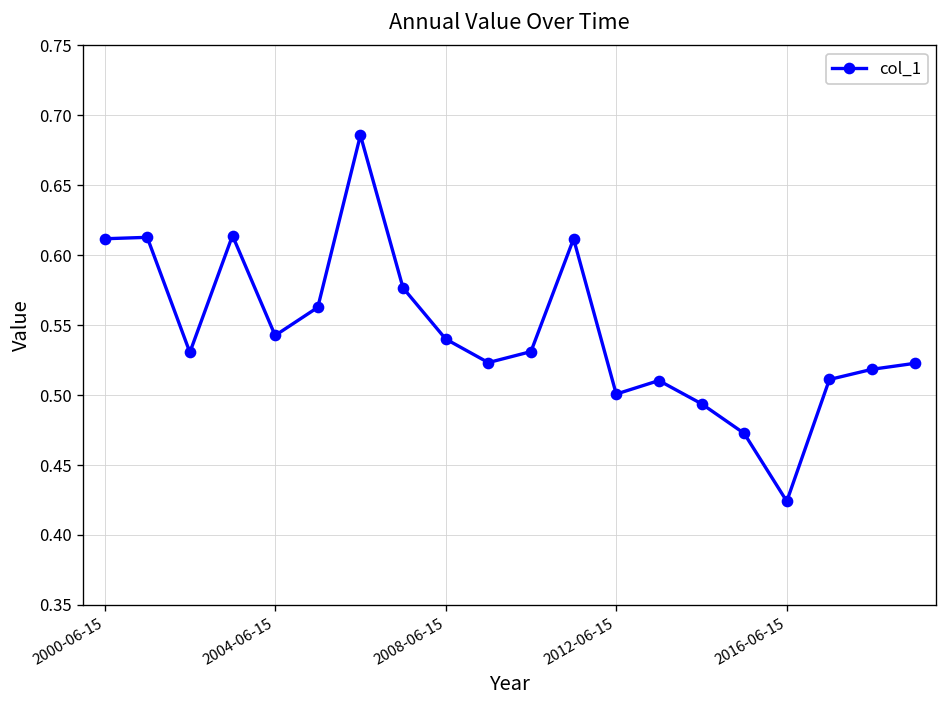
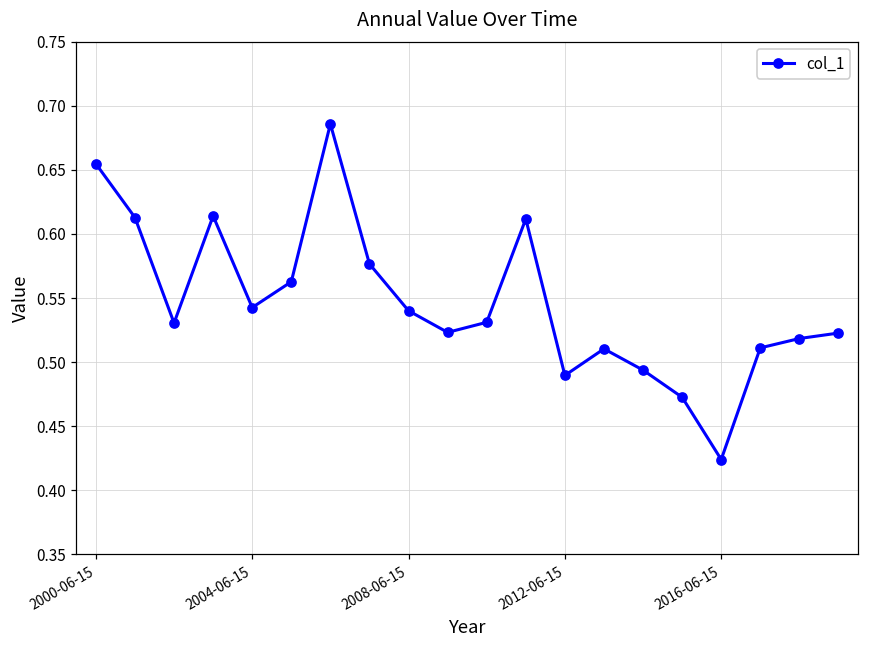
2000-06-15: 0.612 -> 0.655
2012-06-15: 0.501 -> 0.490
